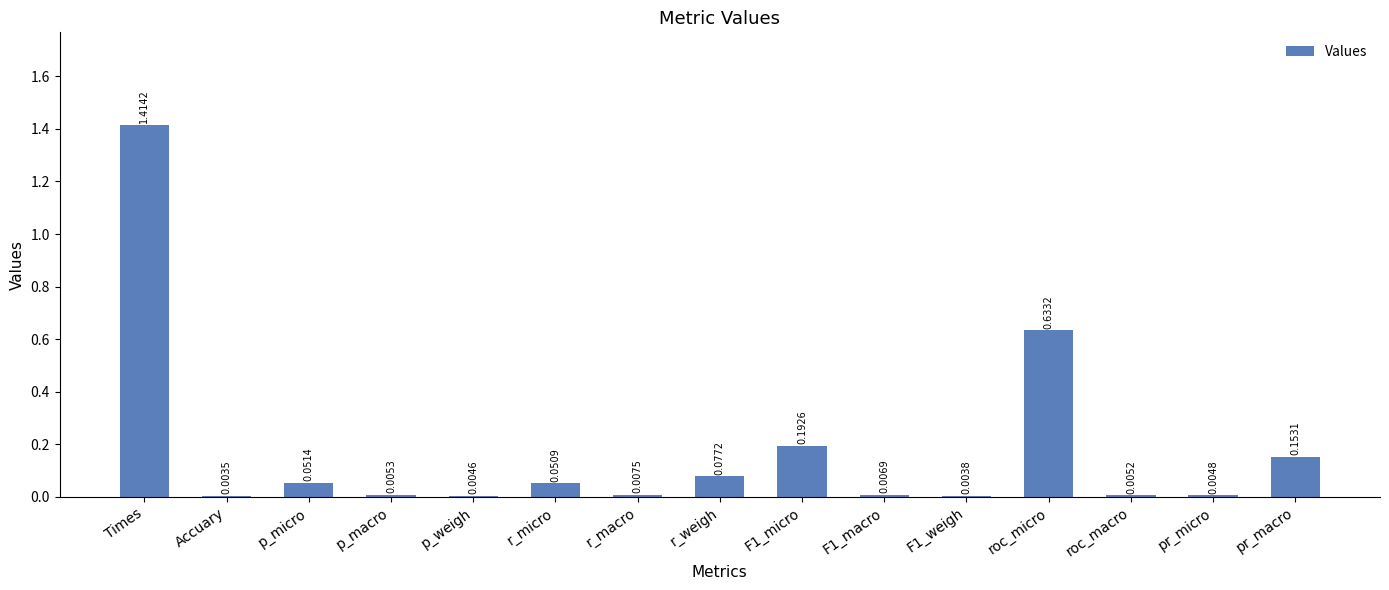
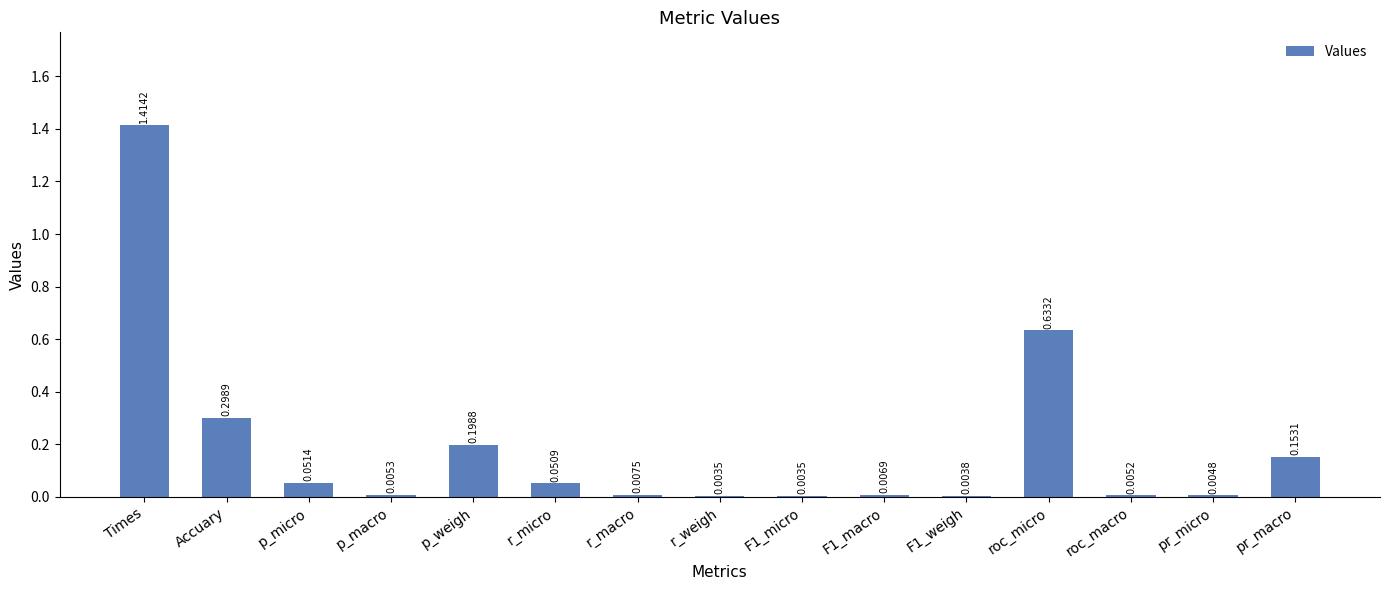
Accuary: 0.0035 -> 0.2989
p_weigh: 0.0046 -> 0.1988
r_weigh: 0.0772 -> 0.0035
F1_micro: 0.1926 -> 0.0035
